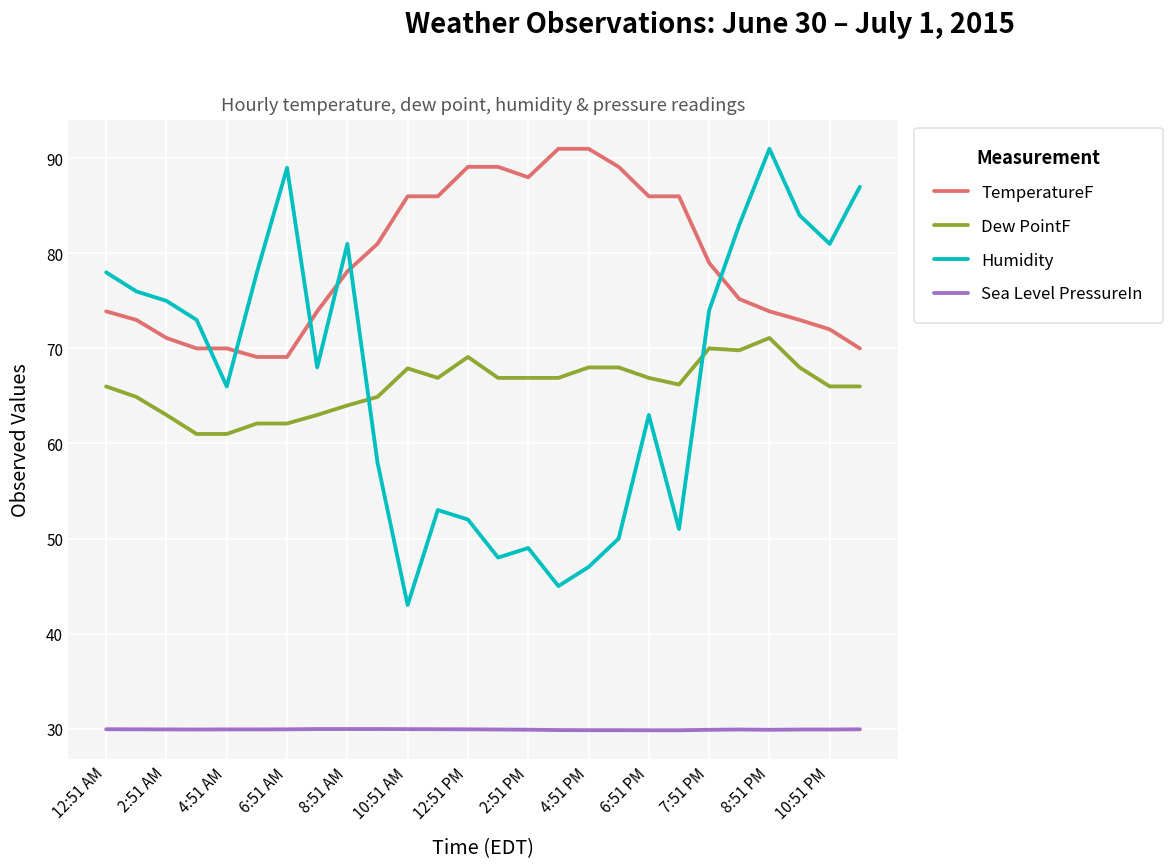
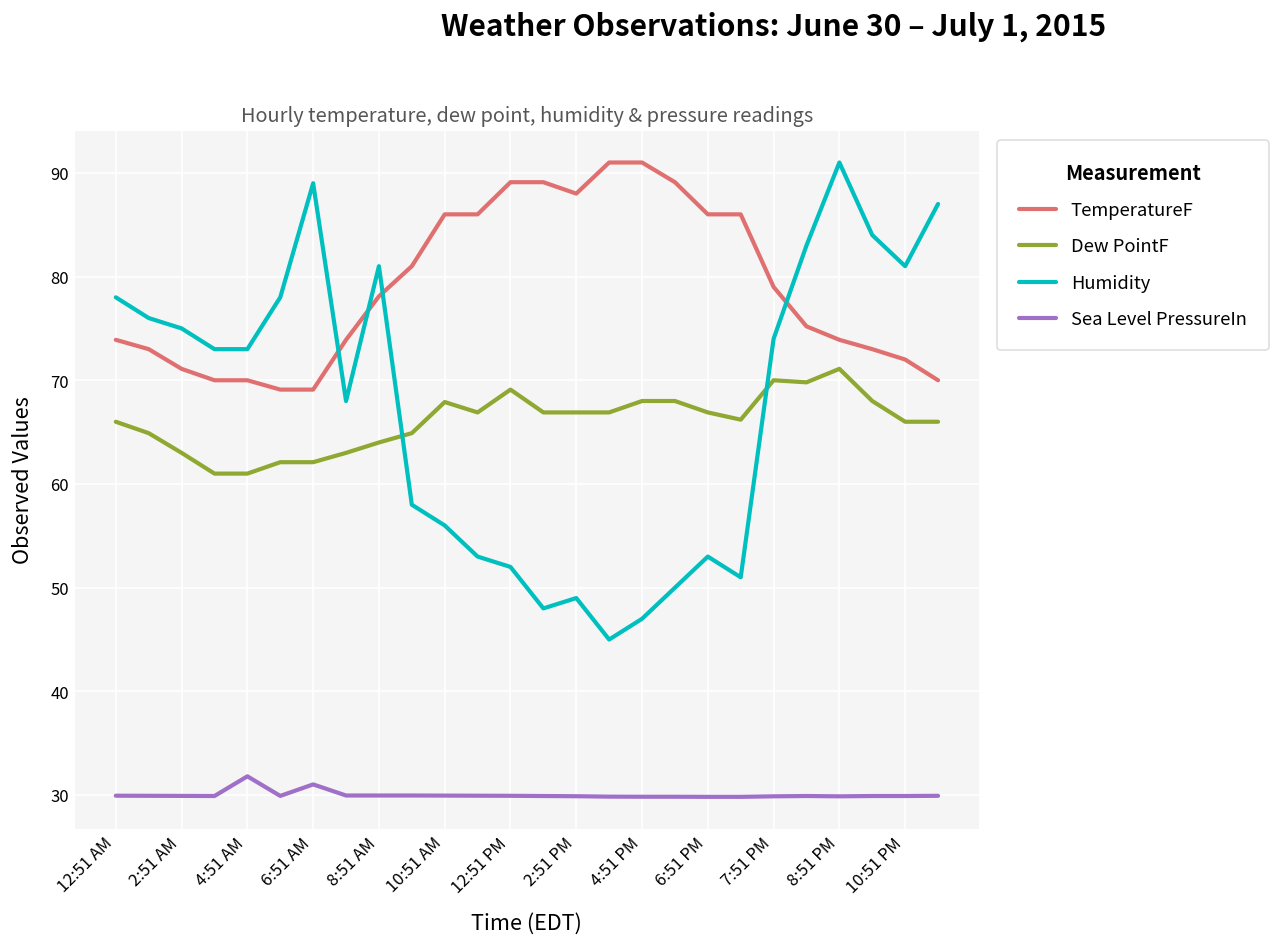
Humidity, 4:51 AM: 66 -> 73
Sea Level PressureIn, 4:51 AM: 30 -> 32
Sea Level PressureIn, 6:51 AM: 30 -> 31
Humidity, 10:51 AM: 43 -> 56
Humidity, 6:51 PM: 63 -> 53
